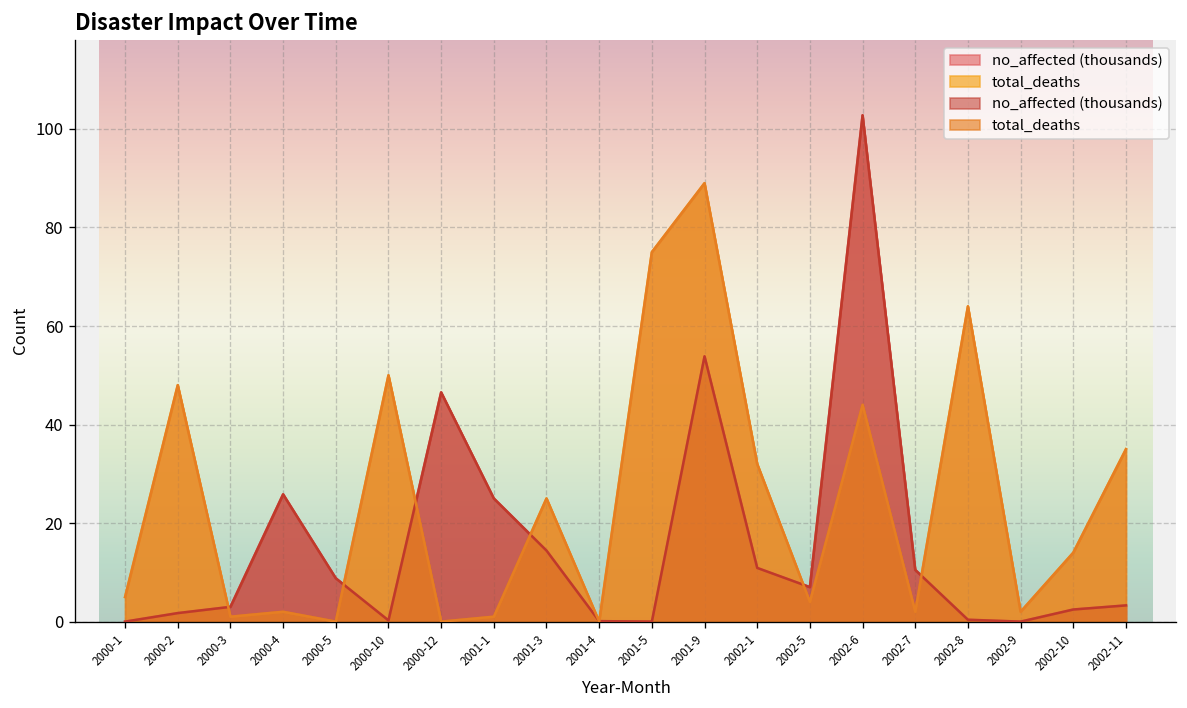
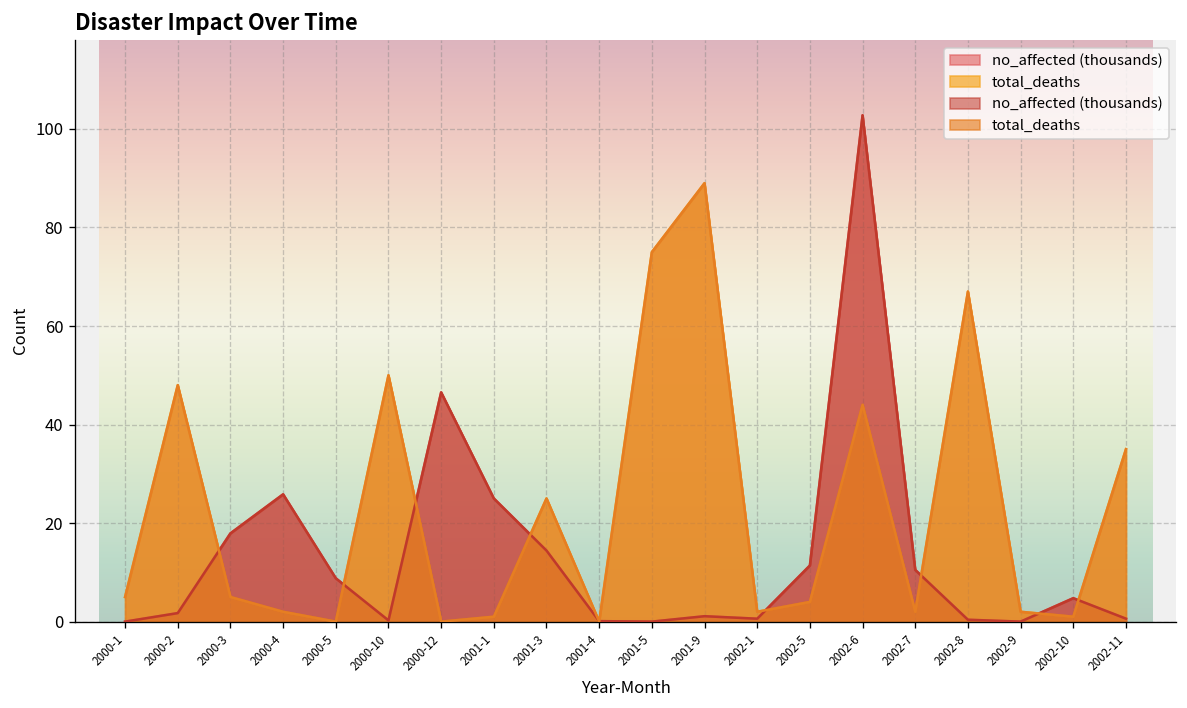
no_affected (thousands), 2000-3: 3 -> 18
total_deaths, 2000-3: 1 -> 5
no_affected (thousands), 2001-9: 54 -> 1
no_affected (thousands), 2002-1: 11 -> 1
total_deaths, 2002-1: 32 -> 2
no_affected (thousands), 2002-5: 7 -> 11
total_deaths, 2002-8: 64 -> 67
no_affected (thousands), 2002-10: 2 -> 5
total_deaths, 2002-10: 14 -> 1
no_affected (thousands), 2002-11: 3 -> 1
